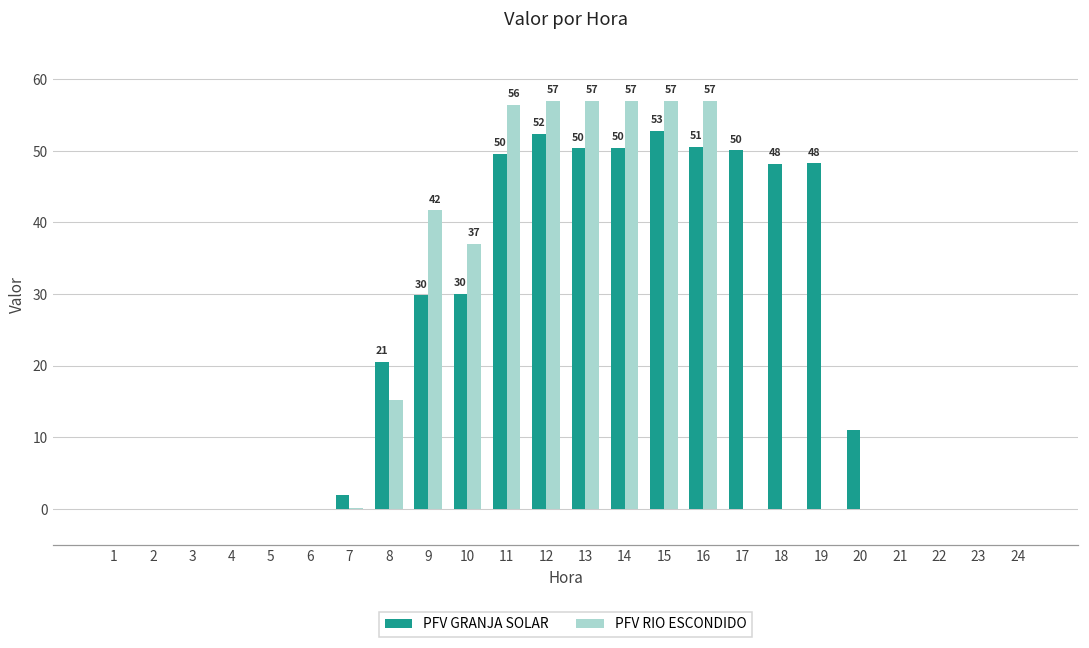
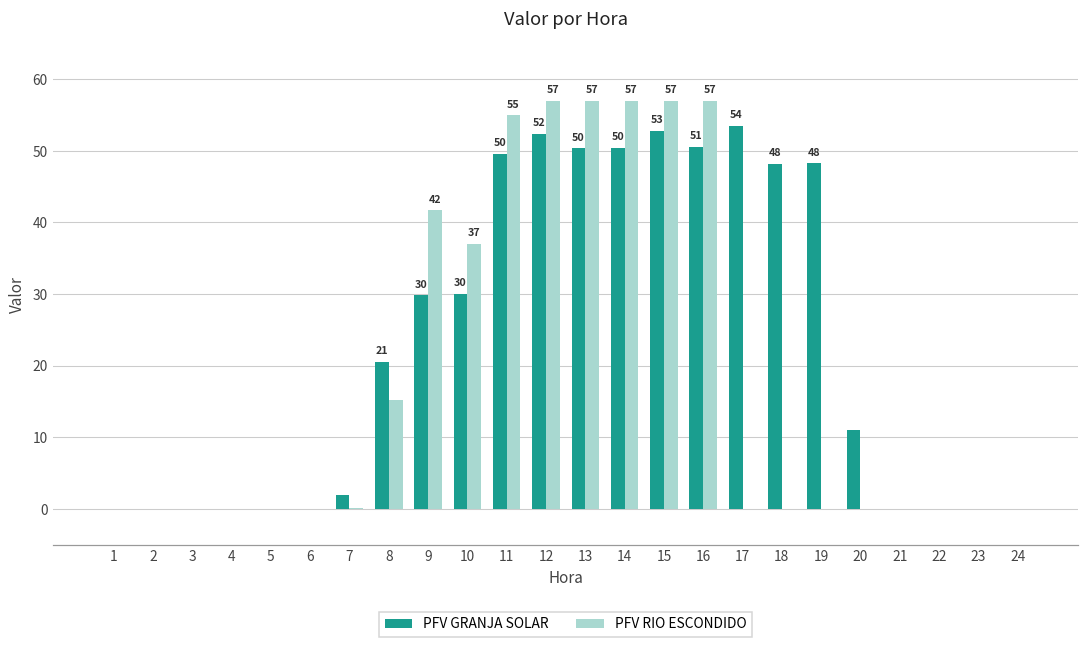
PFV RIO ESCONDIDO, 11: 56 -> 55
PFV GRANJA SOLAR, 17: 50 -> 54
